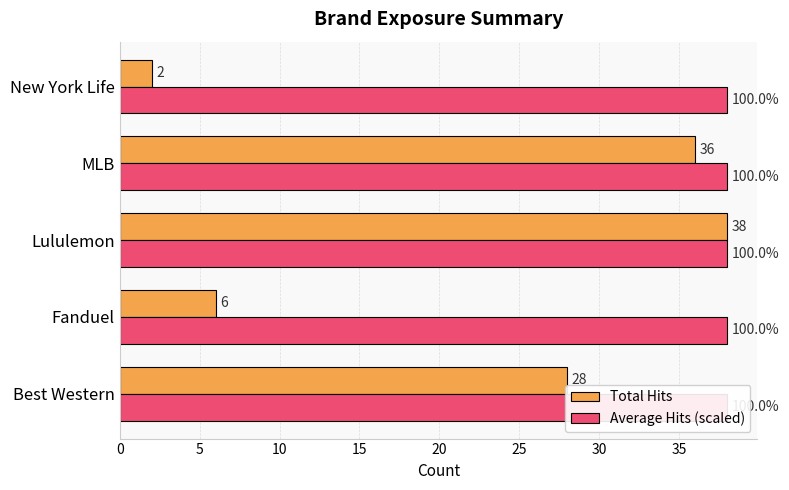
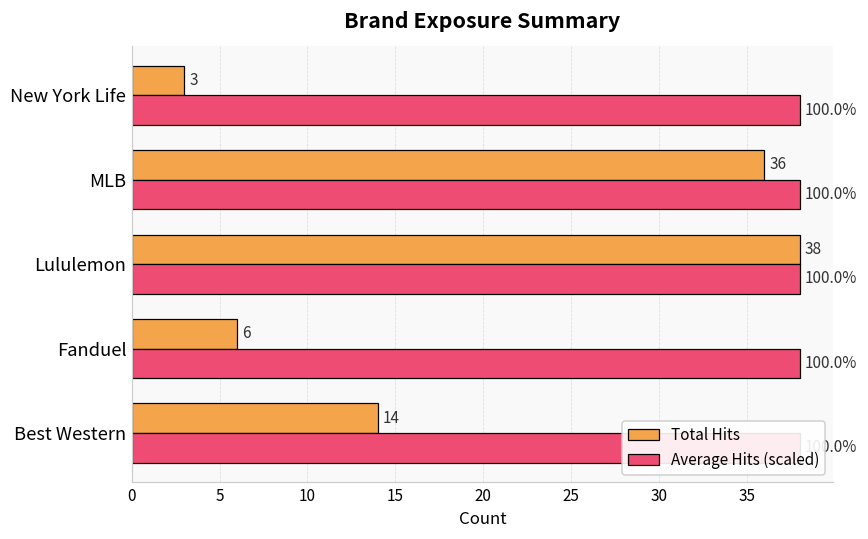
Total Hits, New York Life: 2 -> 3
Total Hits, Best Western: 28 -> 14
